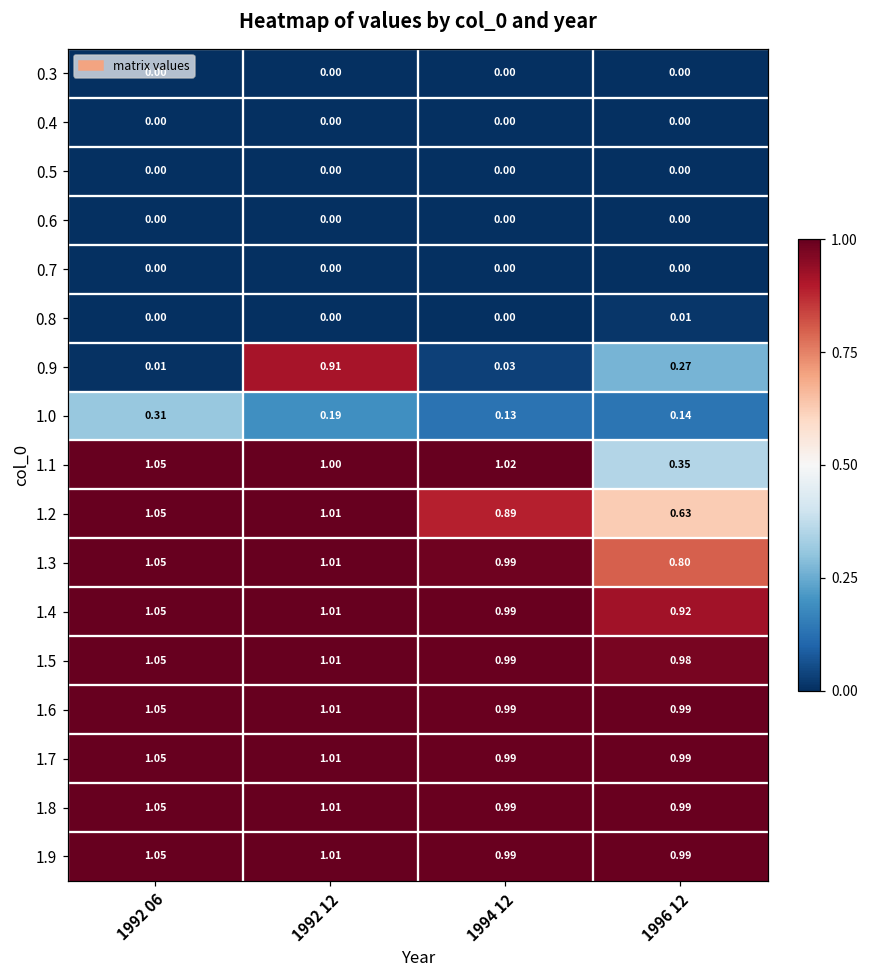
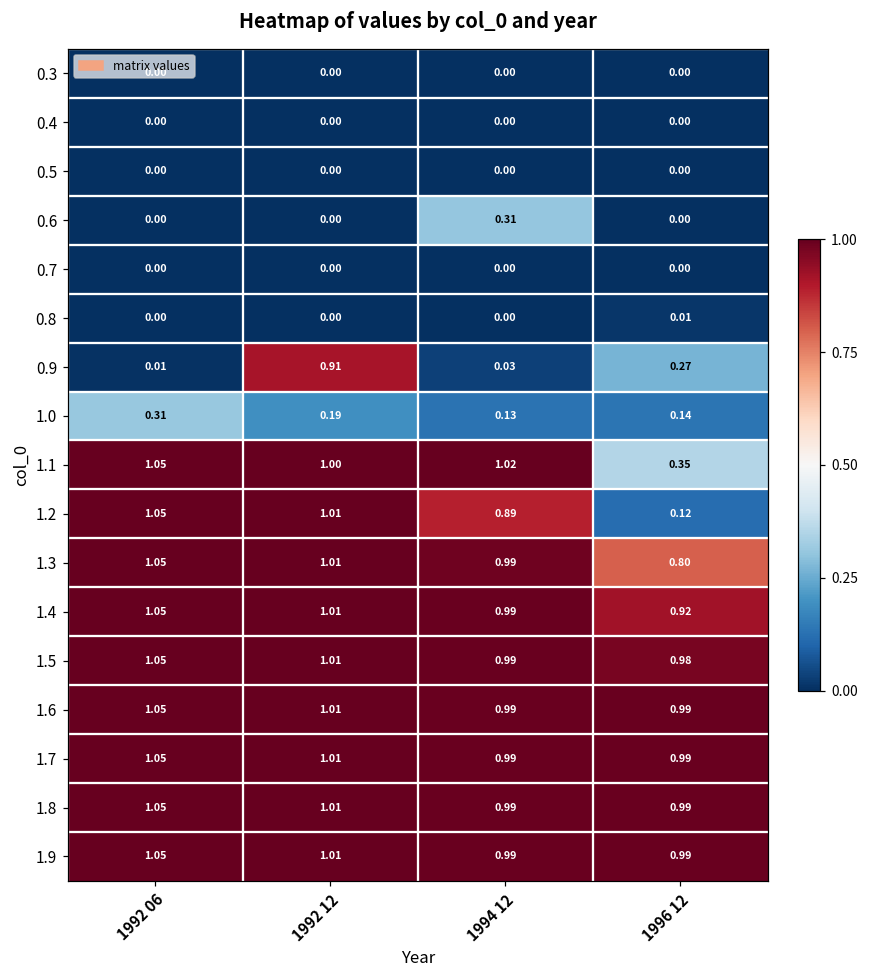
0.6, 1994 12: 0.00 -> 0.31
1.2, 1996 12: 0.63 -> 0.12
